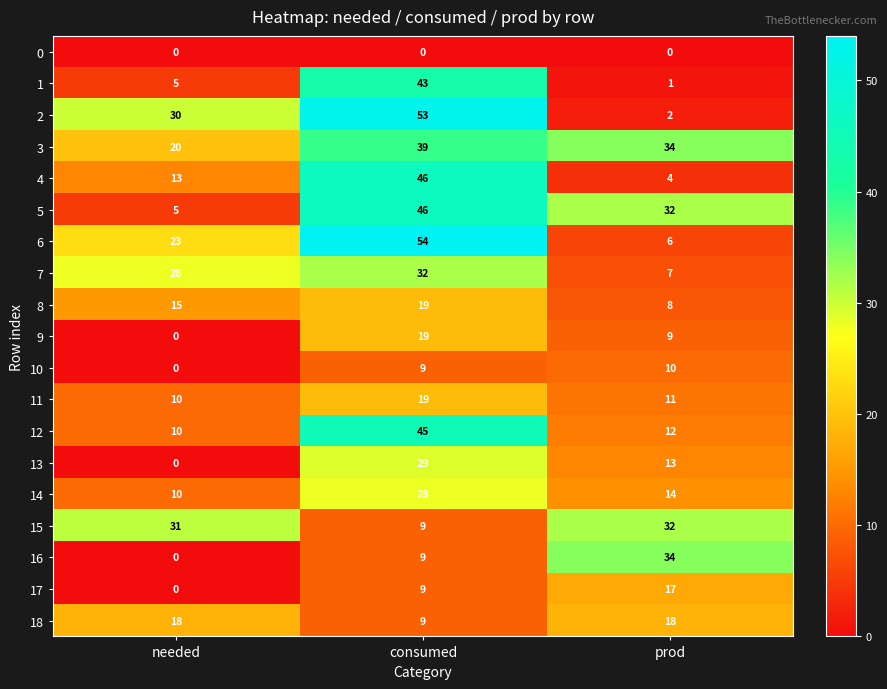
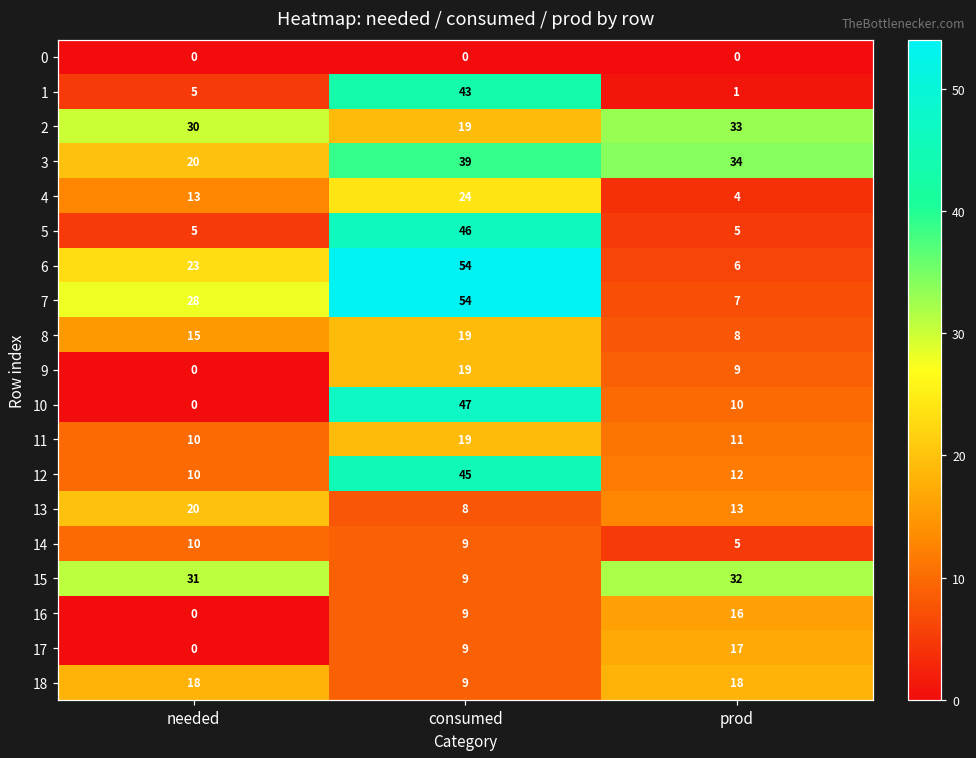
2, consumed: 53 -> 19
2, prod: 2 -> 33
4, consumed: 46 -> 24
5, prod: 32 -> 5
7, consumed: 32 -> 54
10, consumed: 9 -> 47
13, needed: 0 -> 20
13, consumed: 29 -> 8
14, consumed: 28 -> 9
14, prod: 14 -> 5
16, prod: 34 -> 16
